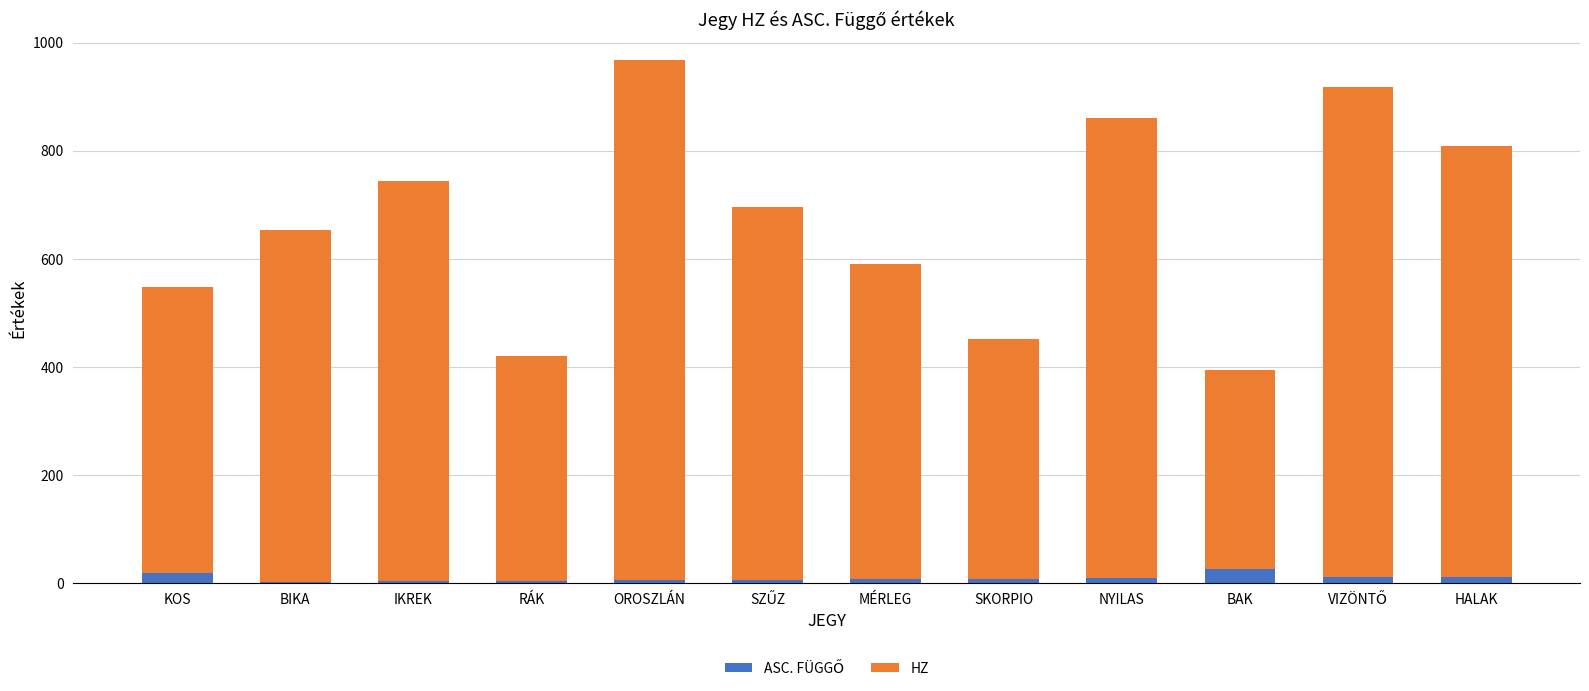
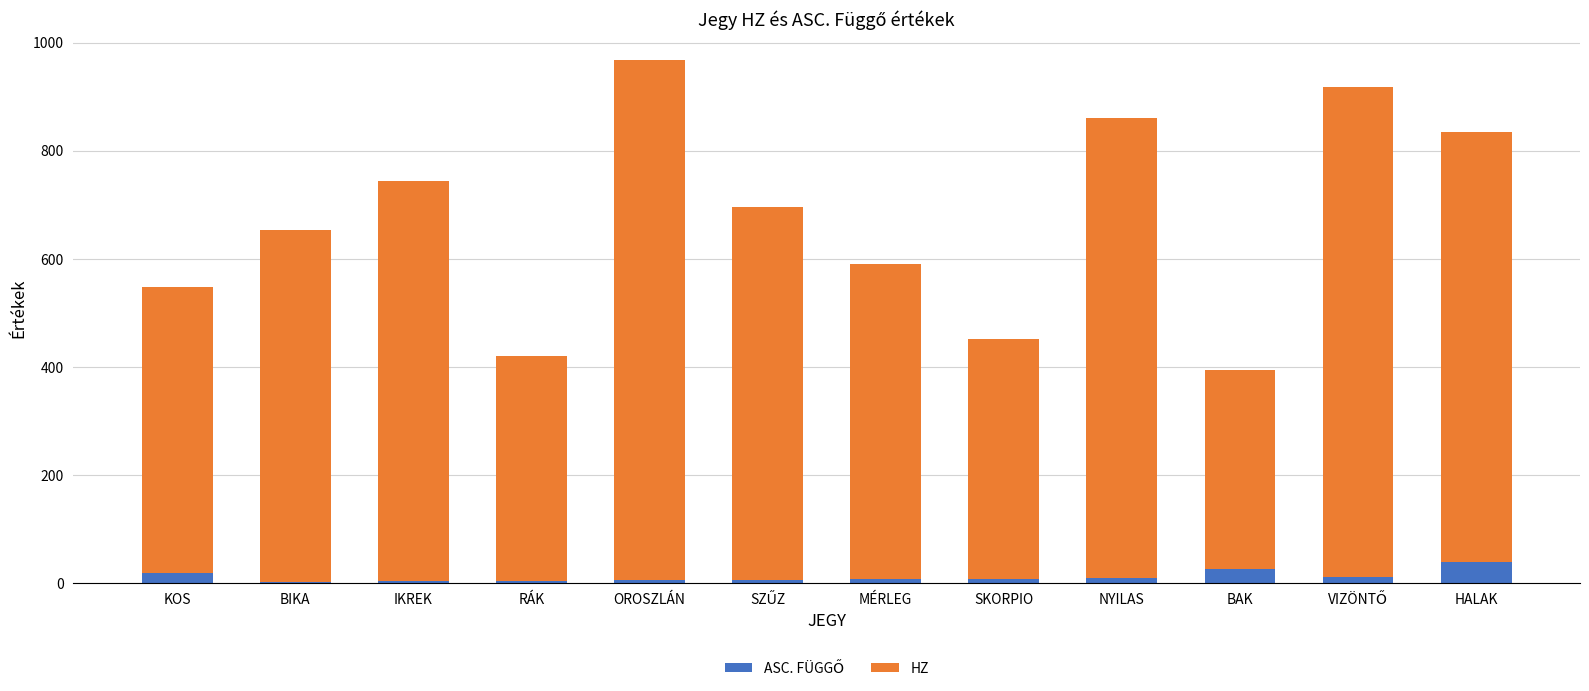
ASC. FÜGGŐ, HALAK: 10 -> 40
